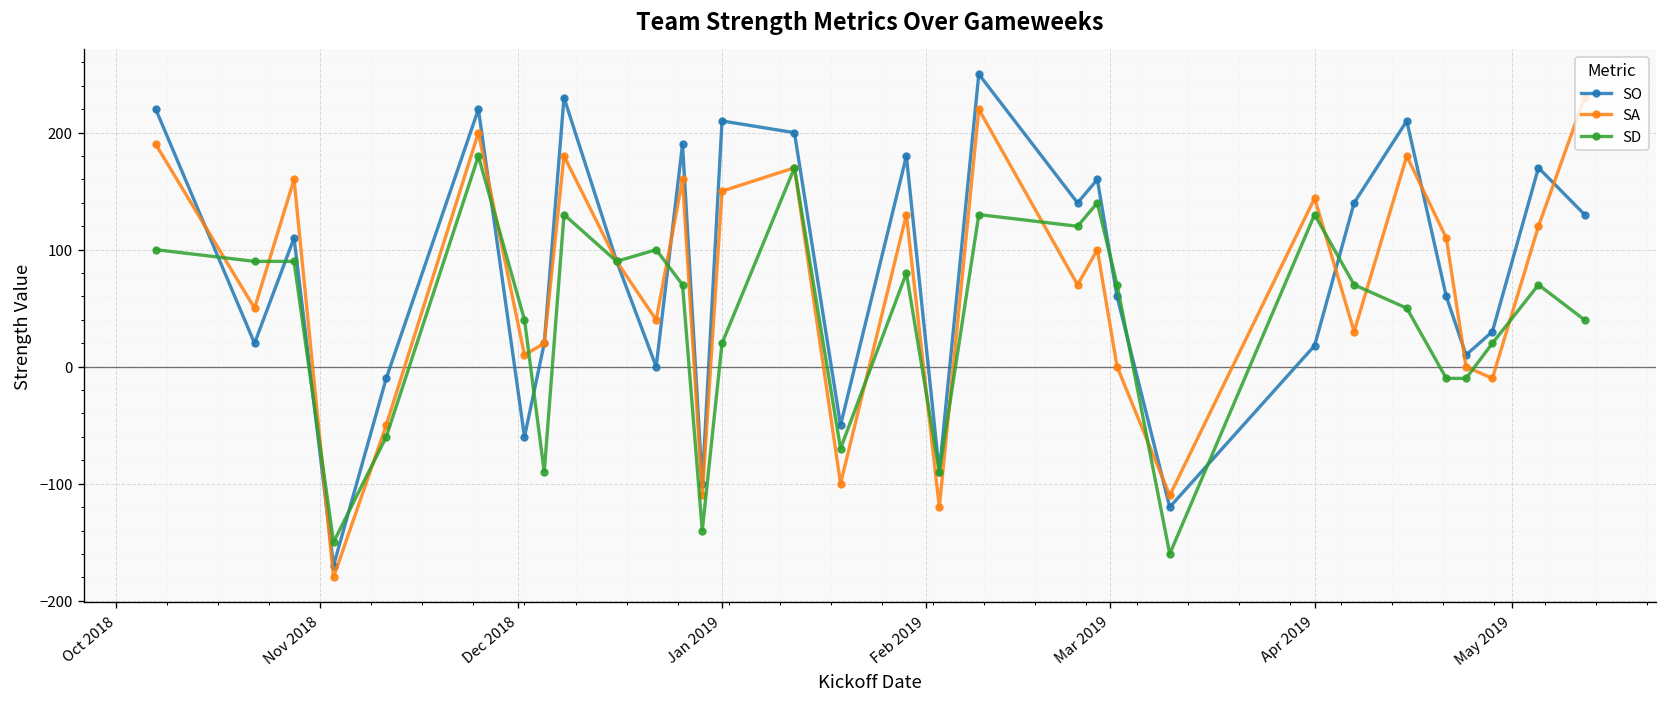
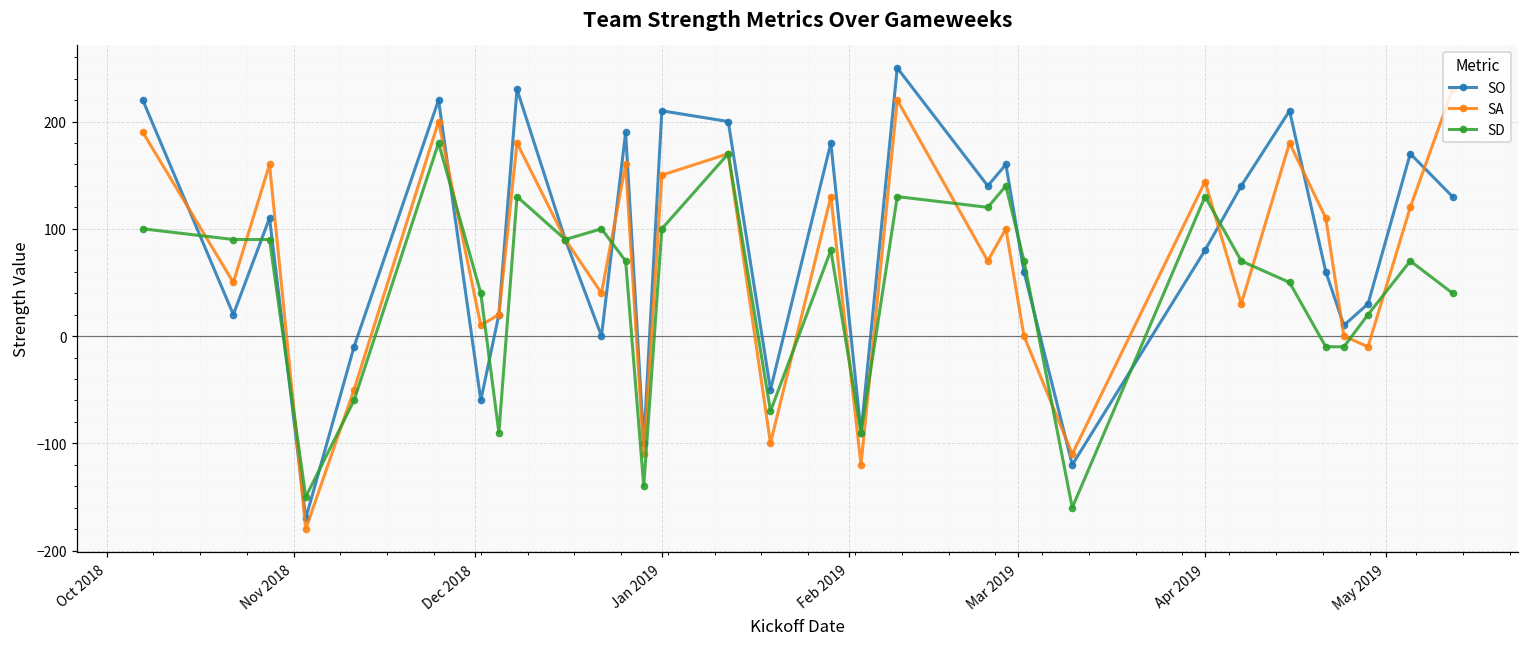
SD, Jan 2019: 20 -> 100
SO, Apr 2019: 20 -> 80
